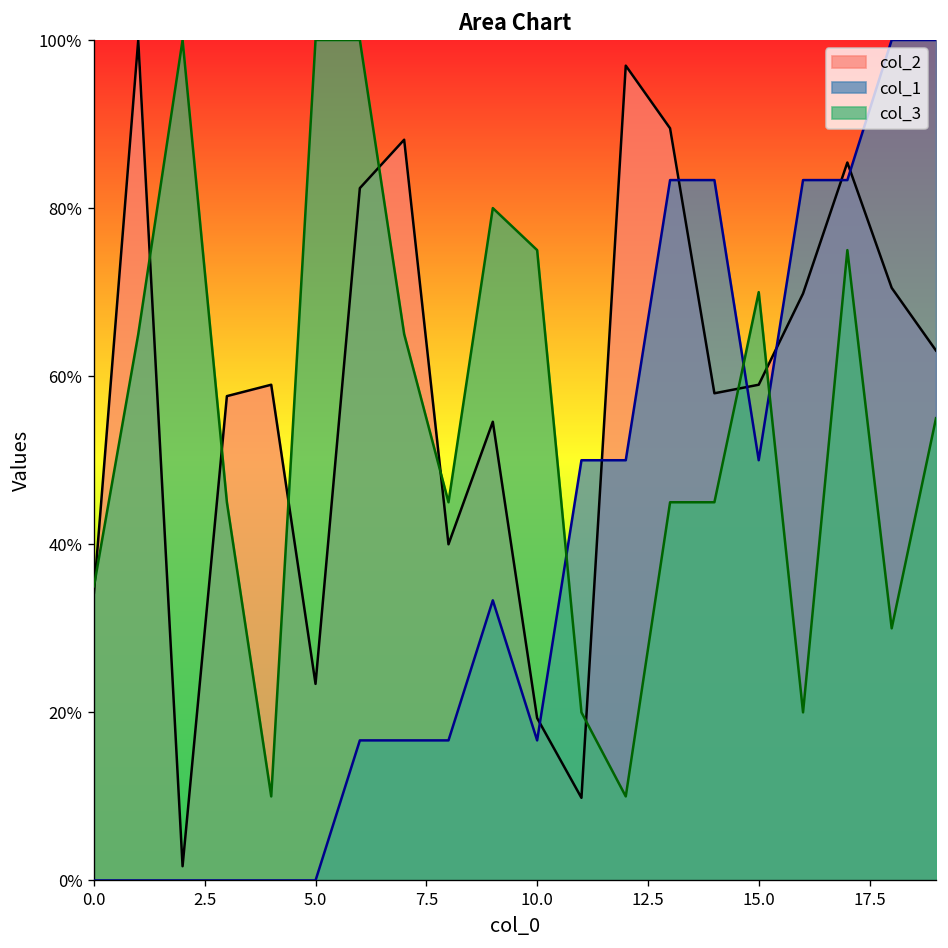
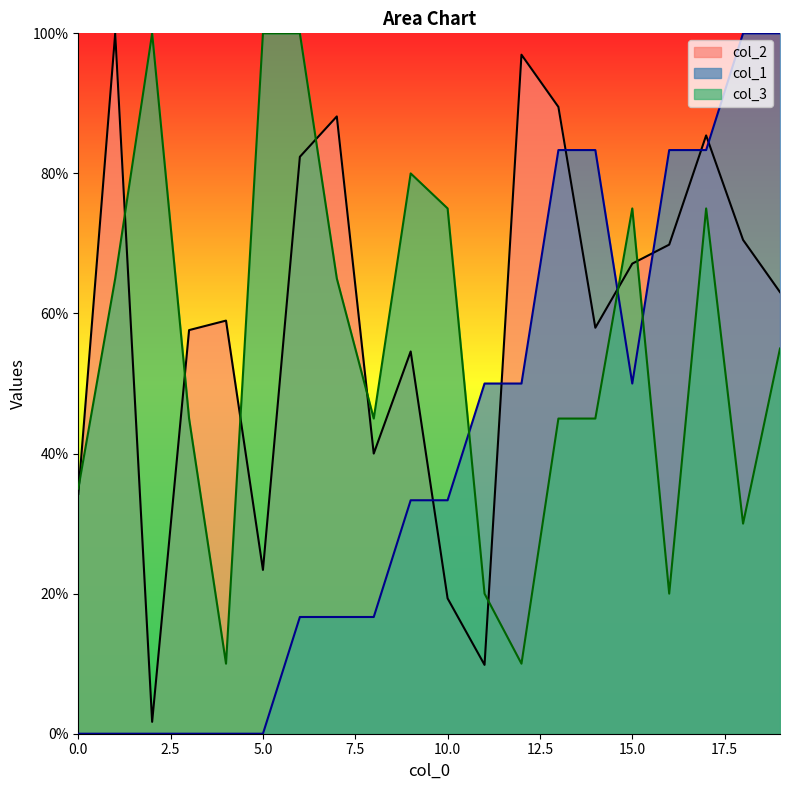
col_1, 10.0: 17% -> 33%
col_2, 15.0: 59% -> 67%
col_3, 15.0: 70% -> 75%
